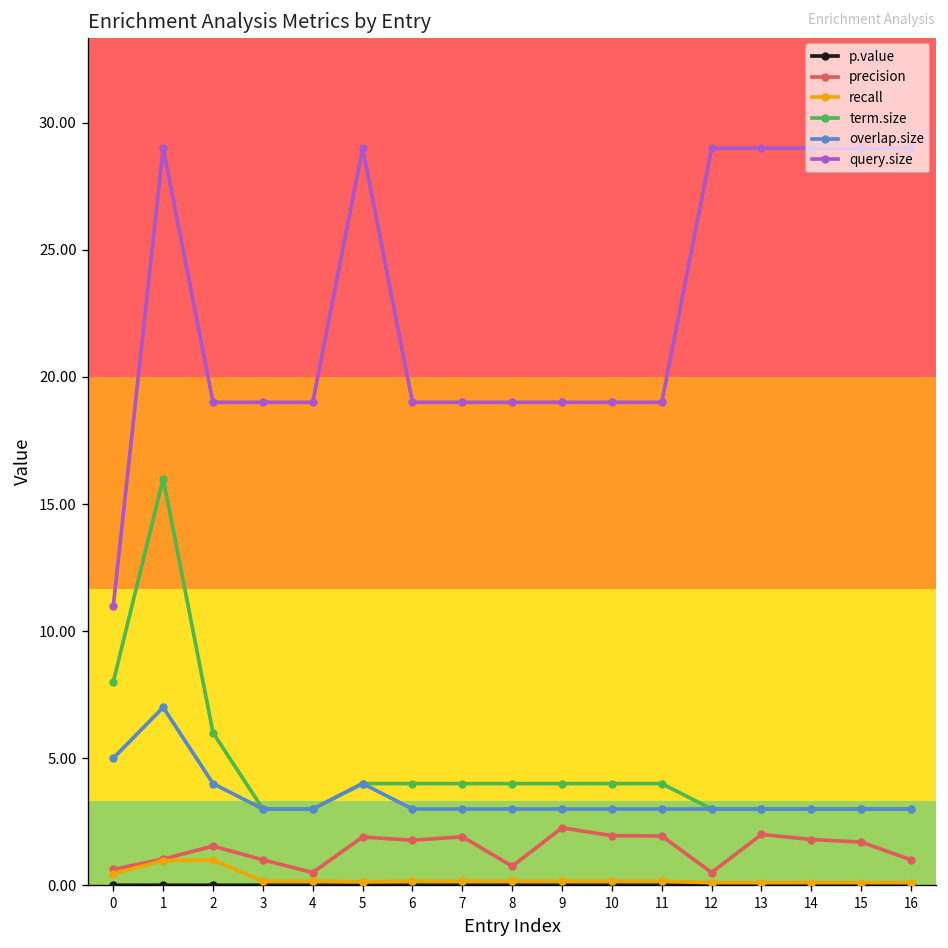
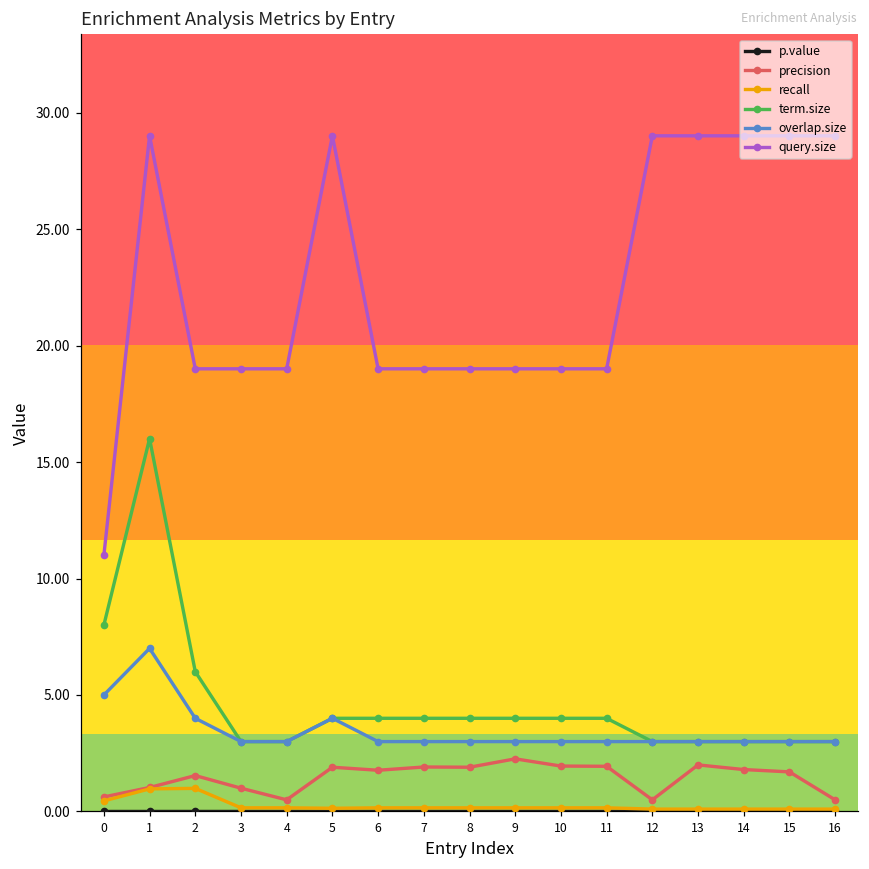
precision, 8: 0.8 -> 1.9
precision, 16: 1.0 -> 0.5
